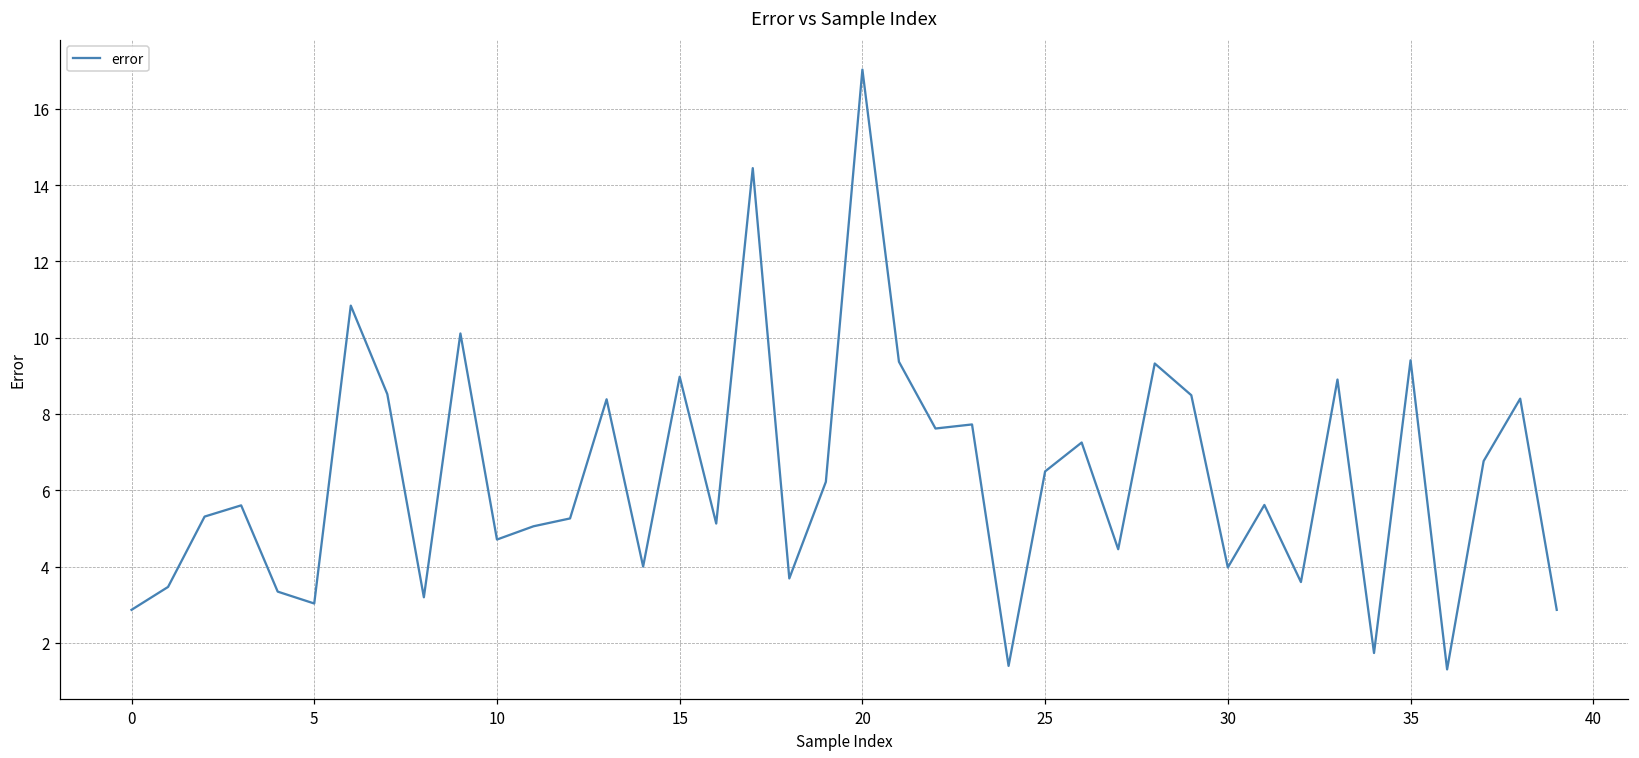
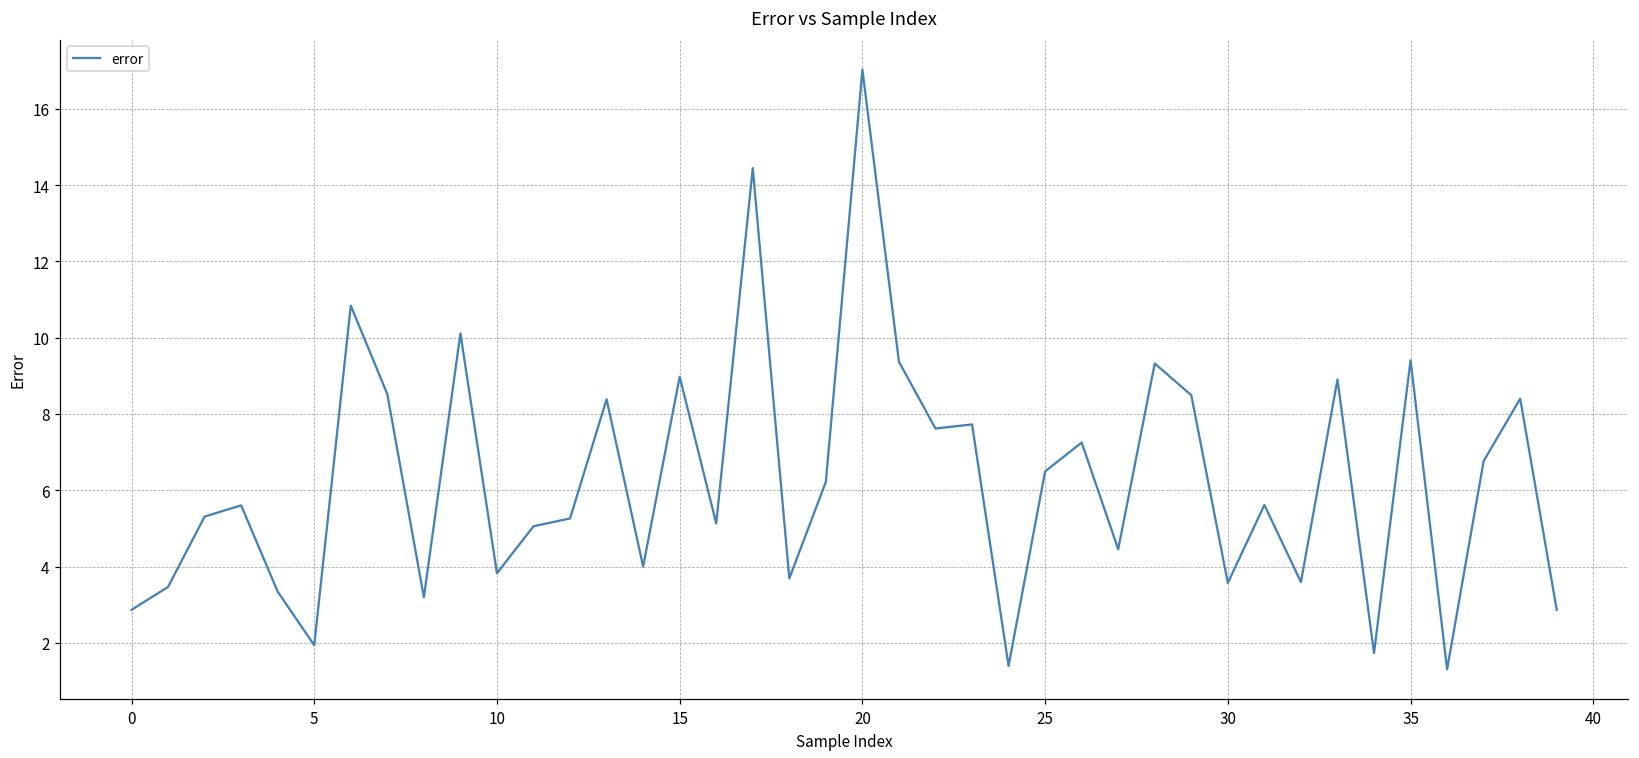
5: 3.0 -> 1.9
10: 4.7 -> 3.8
30: 4.0 -> 3.6
